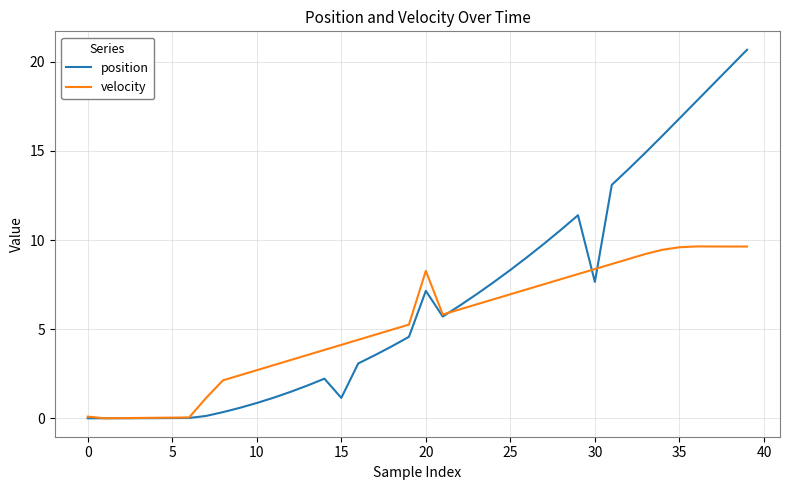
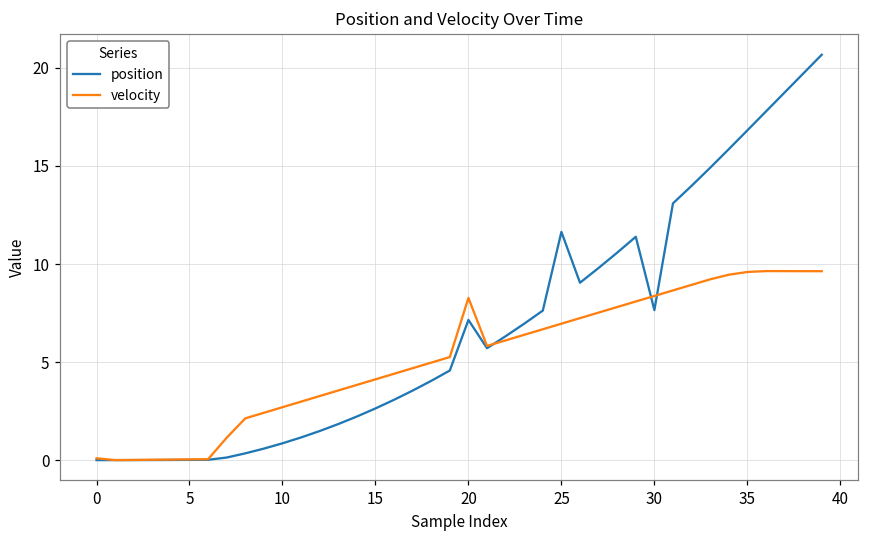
position, 15: 1.1 -> 2.6
position, 25: 8.3 -> 11.6
